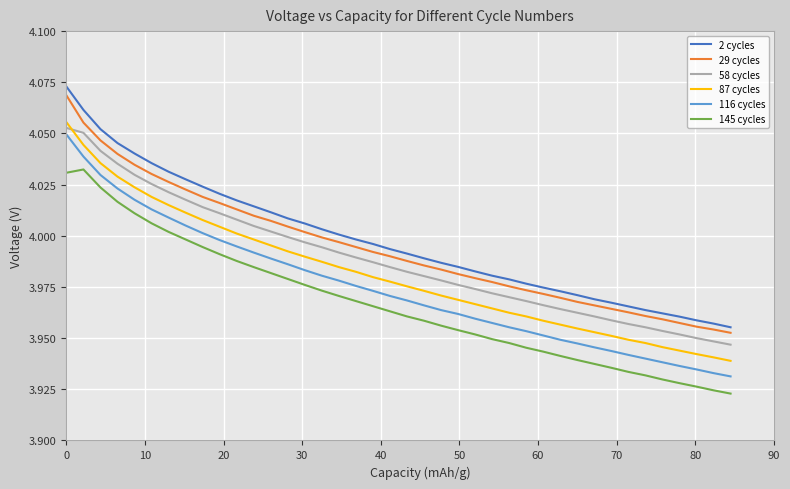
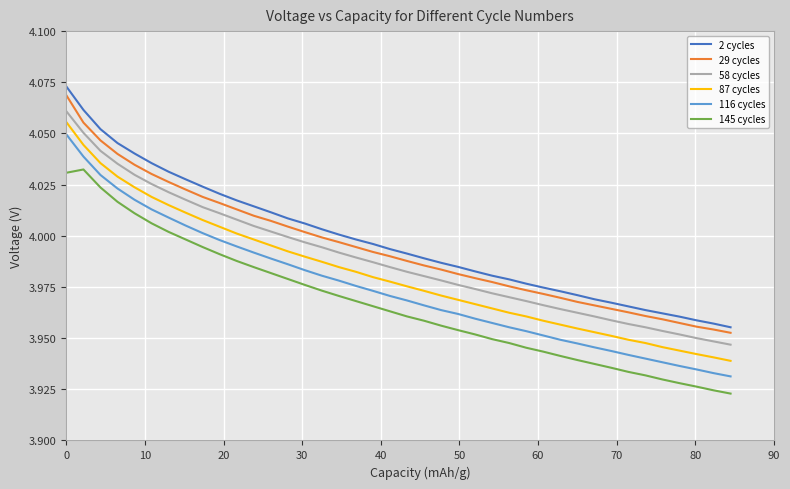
58 cycles, 0: 4.053 -> 4.061
